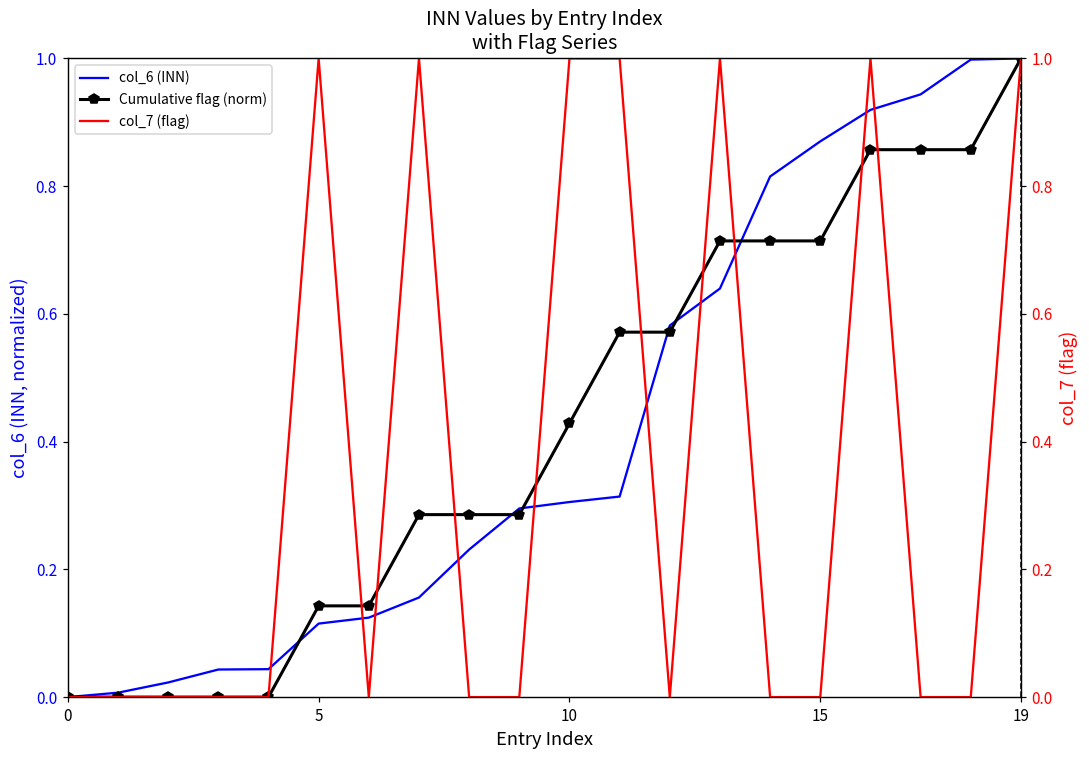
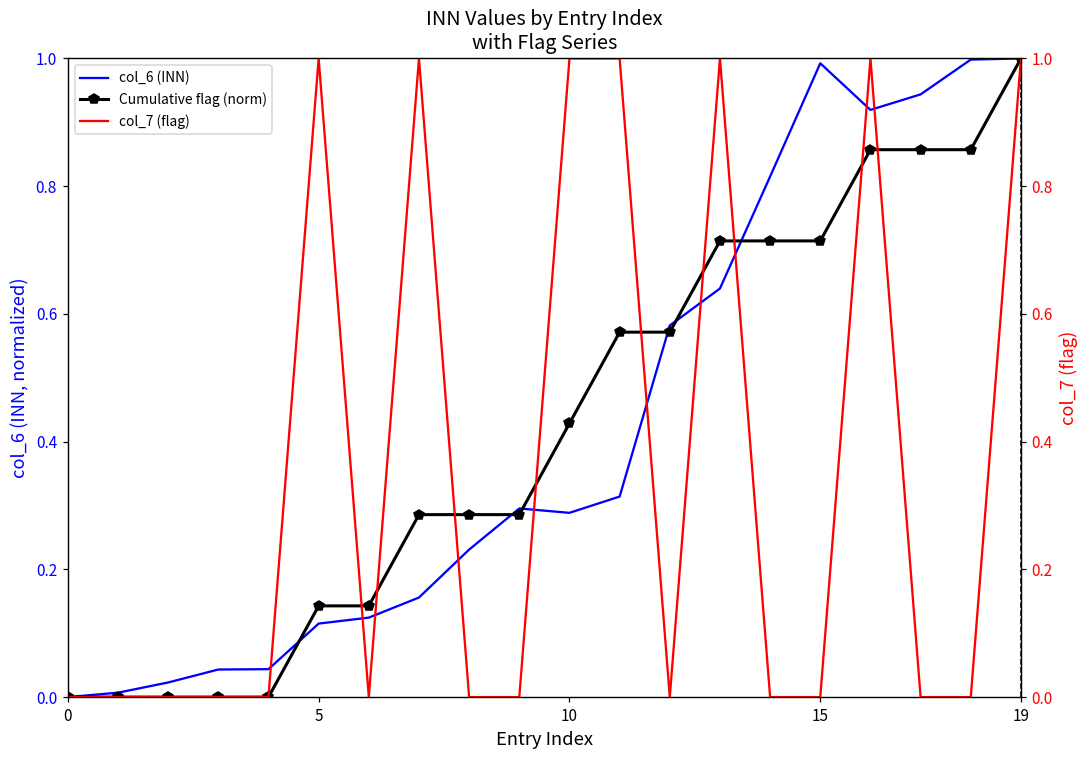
col_6 (INN), 10: 0.31 -> 0.29
col_6 (INN), 15: 0.87 -> 0.99
